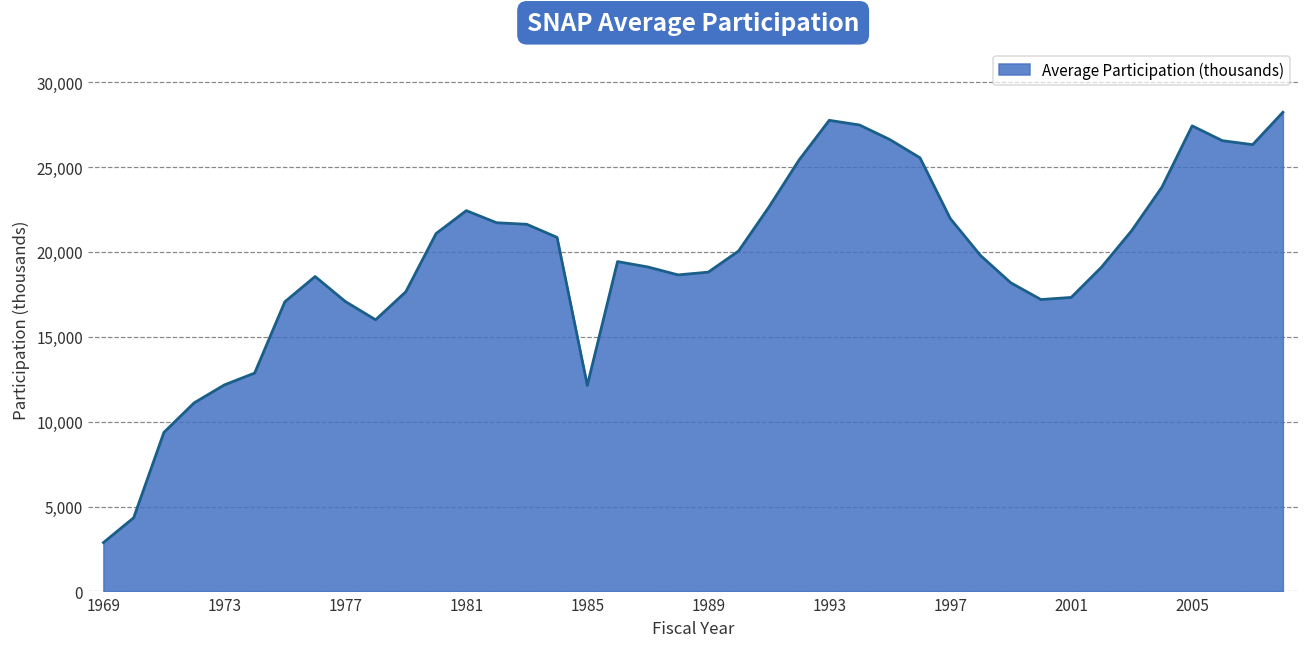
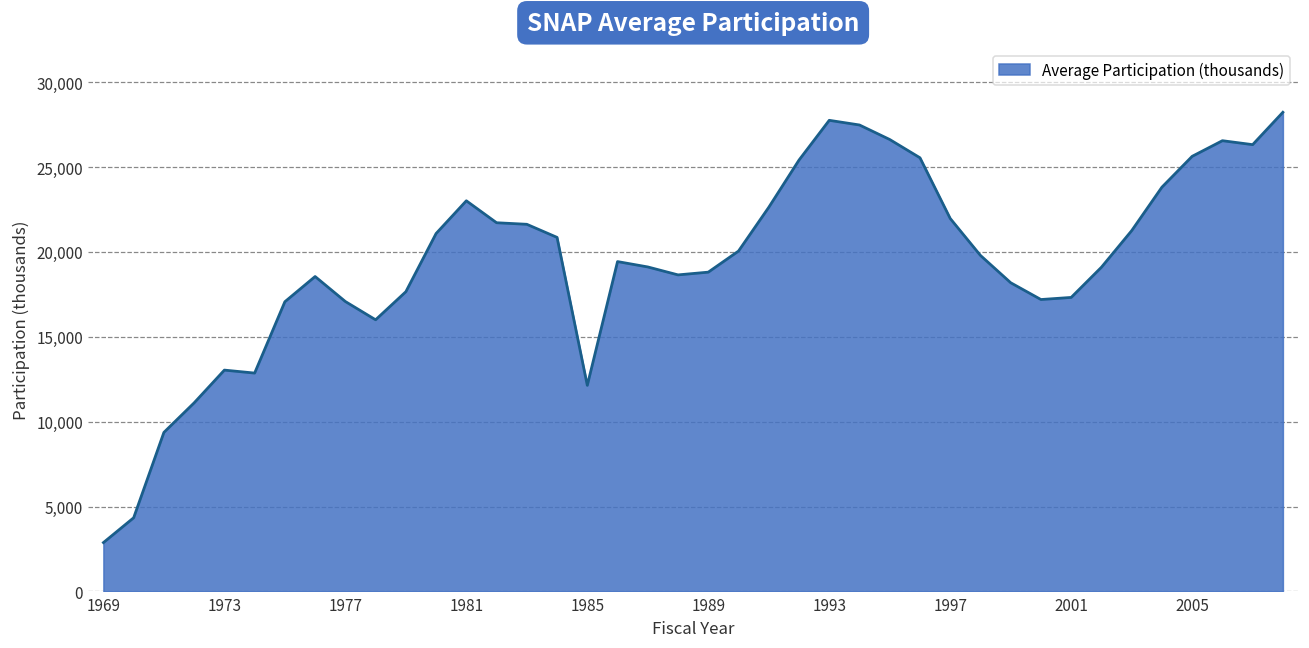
1973: 12,200 -> 13,000
1981: 22,400 -> 23,000
2005: 27,400 -> 25,600
